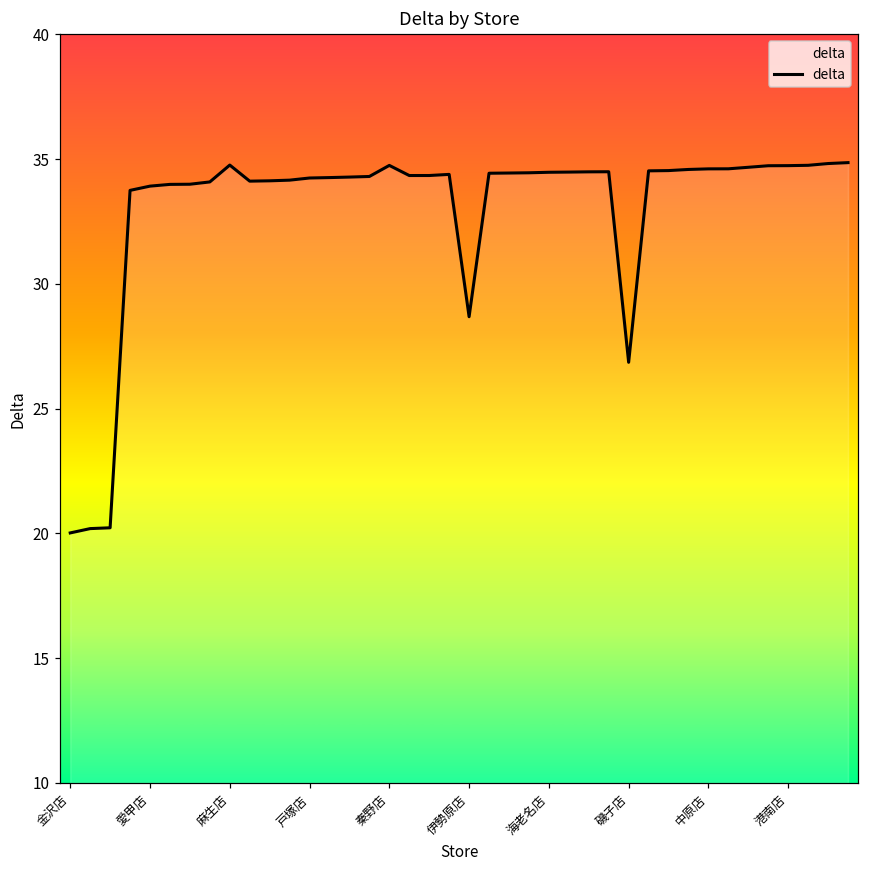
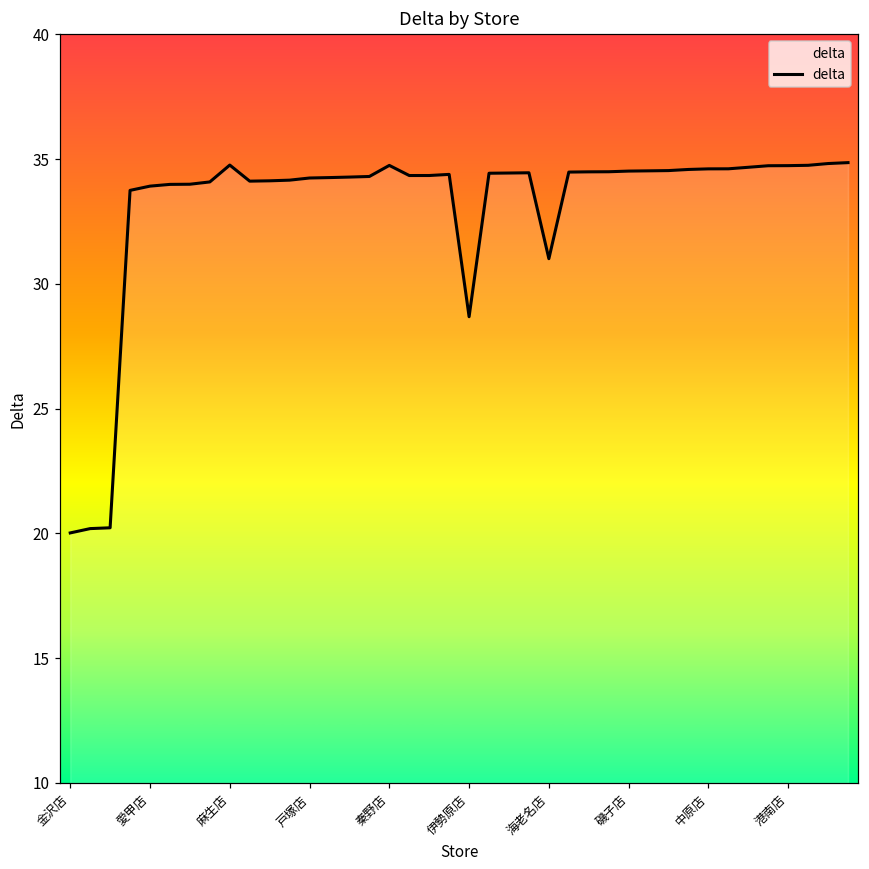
海老名店: 34.5 -> 31.0
磯子店: 26.9 -> 34.5
